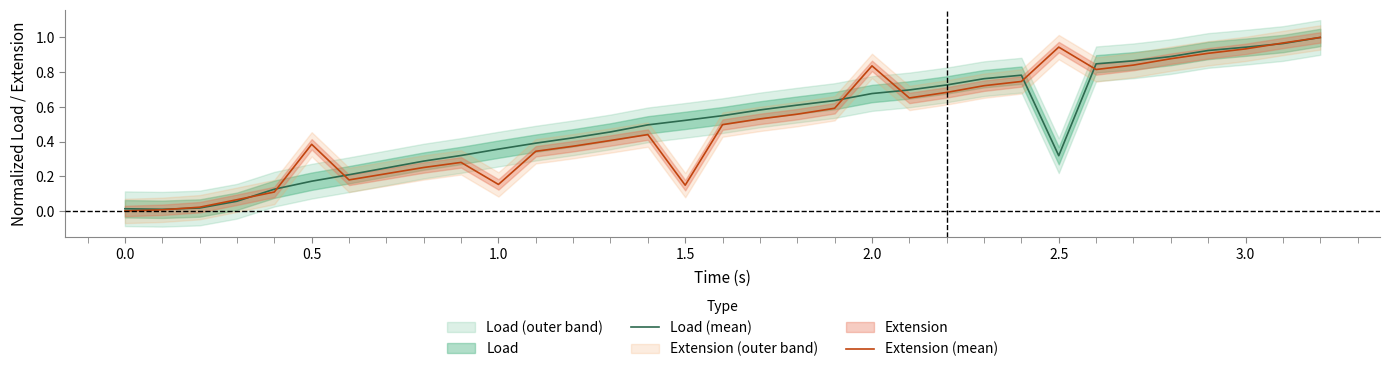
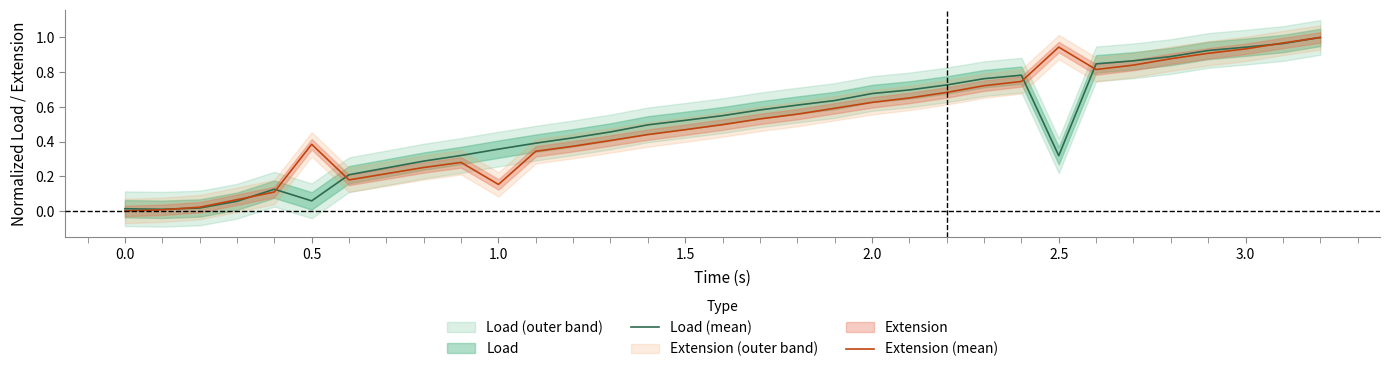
Load (mean), 0.5: 0.17 -> 0.06
Extension (mean), 1.5: 0.15 -> 0.47
Extension (mean), 2.0: 0.84 -> 0.63
